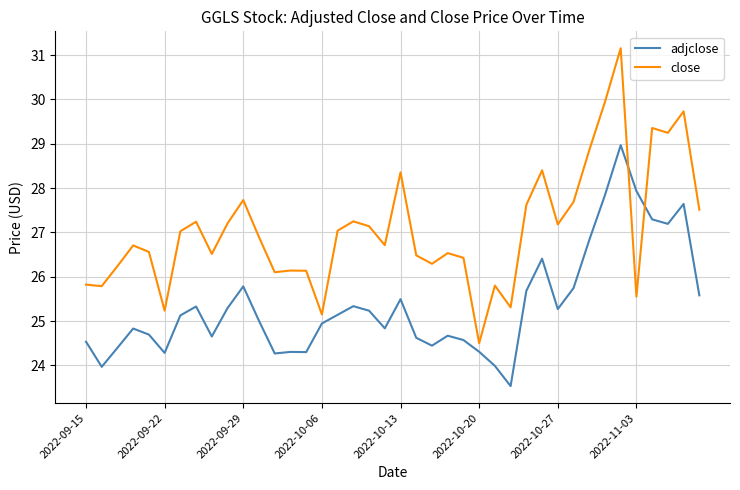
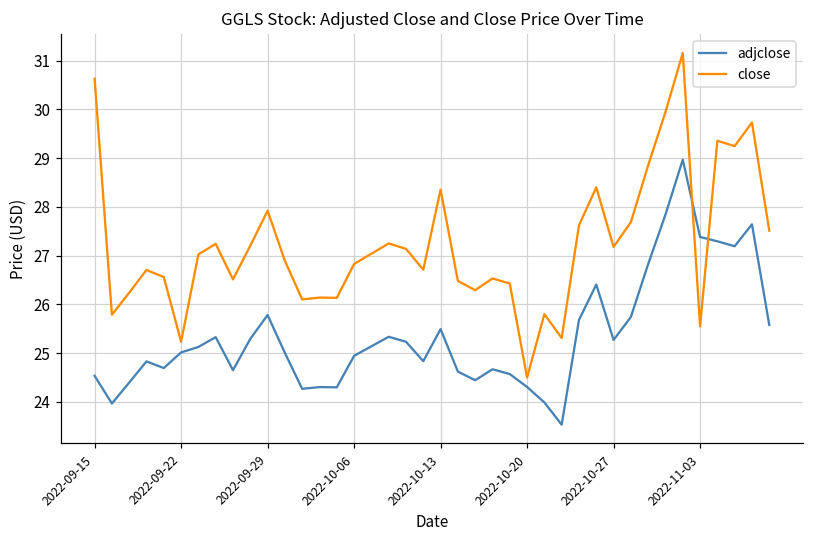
close, 2022-09-15: 25.8 -> 30.6
adjclose, 2022-09-22: 24.3 -> 25.0
close, 2022-09-29: 27.7 -> 27.9
close, 2022-10-06: 25.1 -> 26.8
adjclose, 2022-11-03: 27.9 -> 27.4
